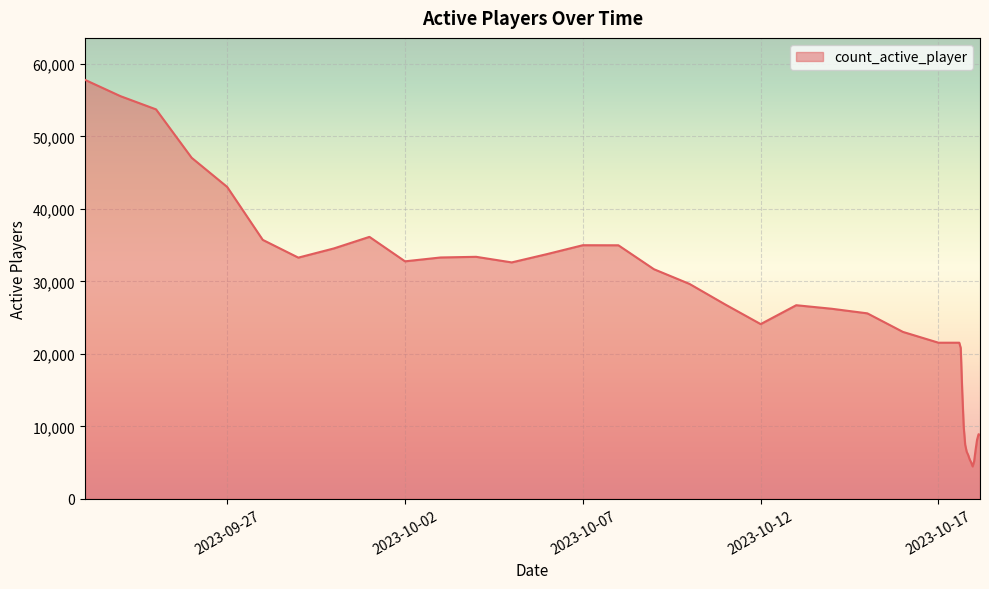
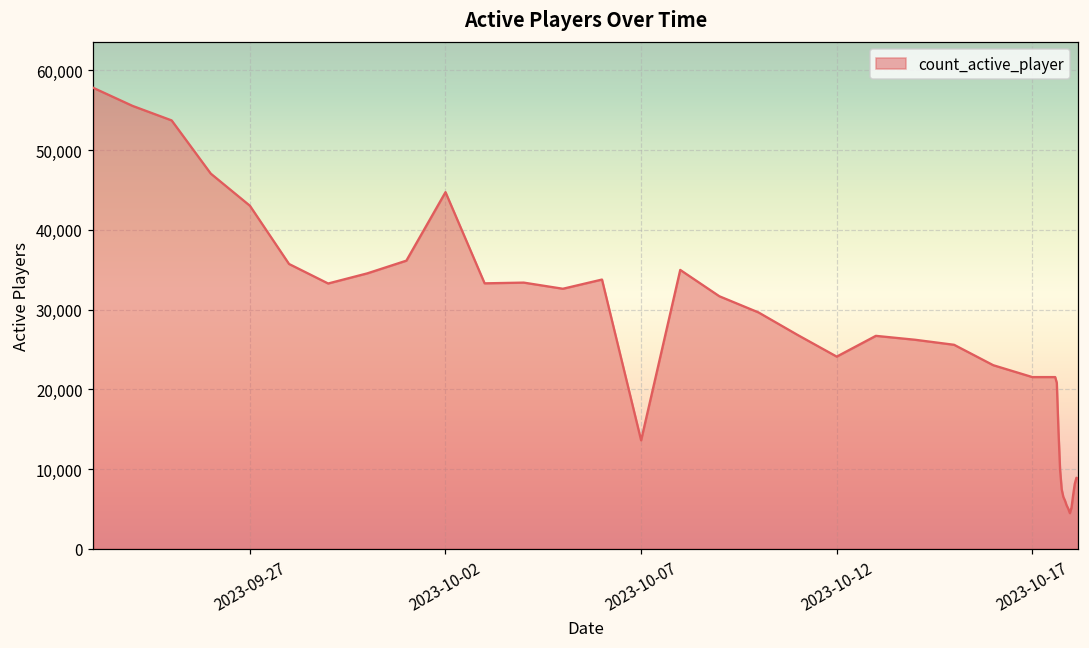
2023-10-02: 33,000 -> 45,000
2023-10-07: 35,000 -> 14,000
